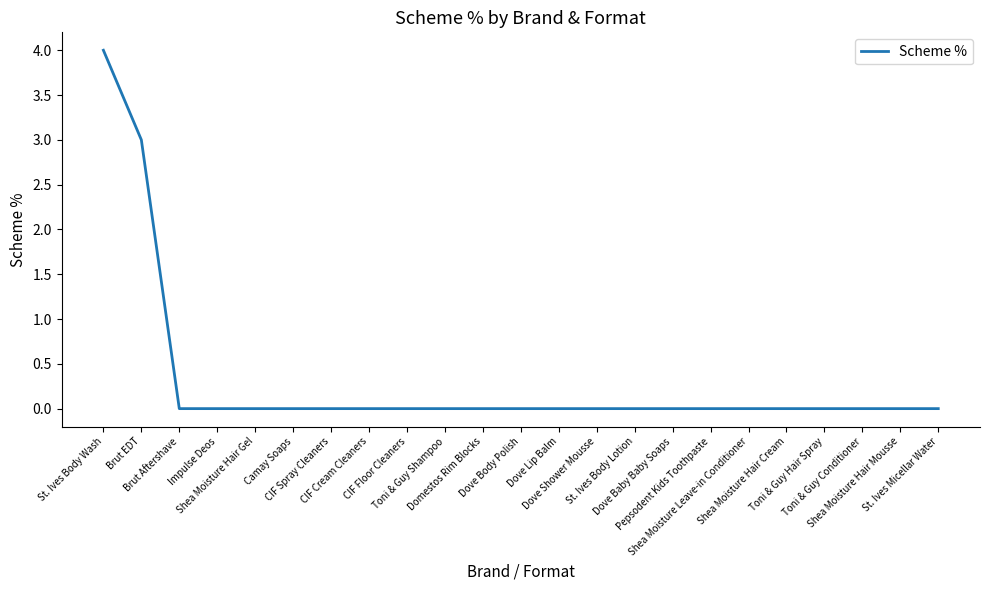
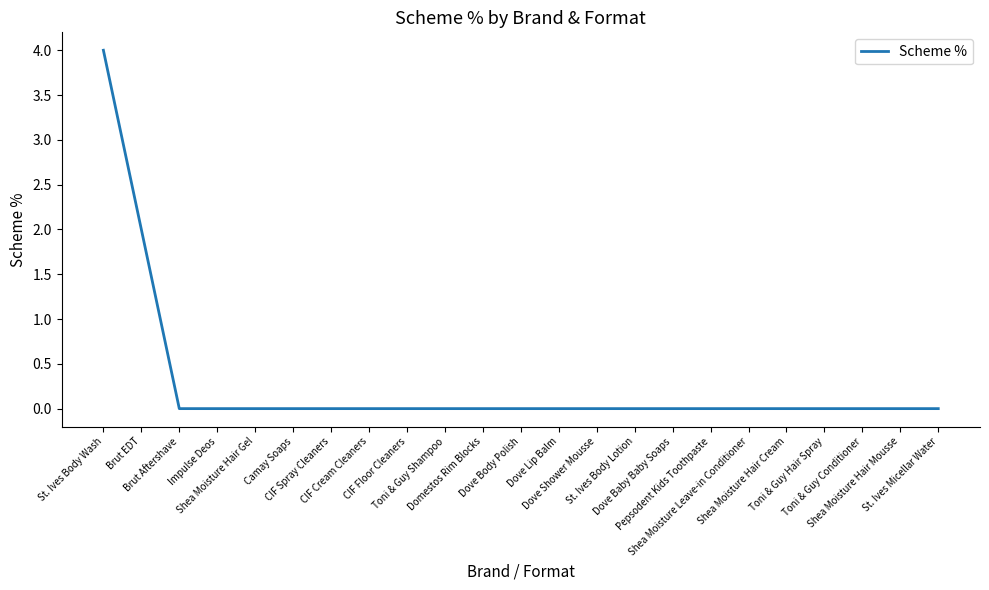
Brut EDT: 3 -> 2
